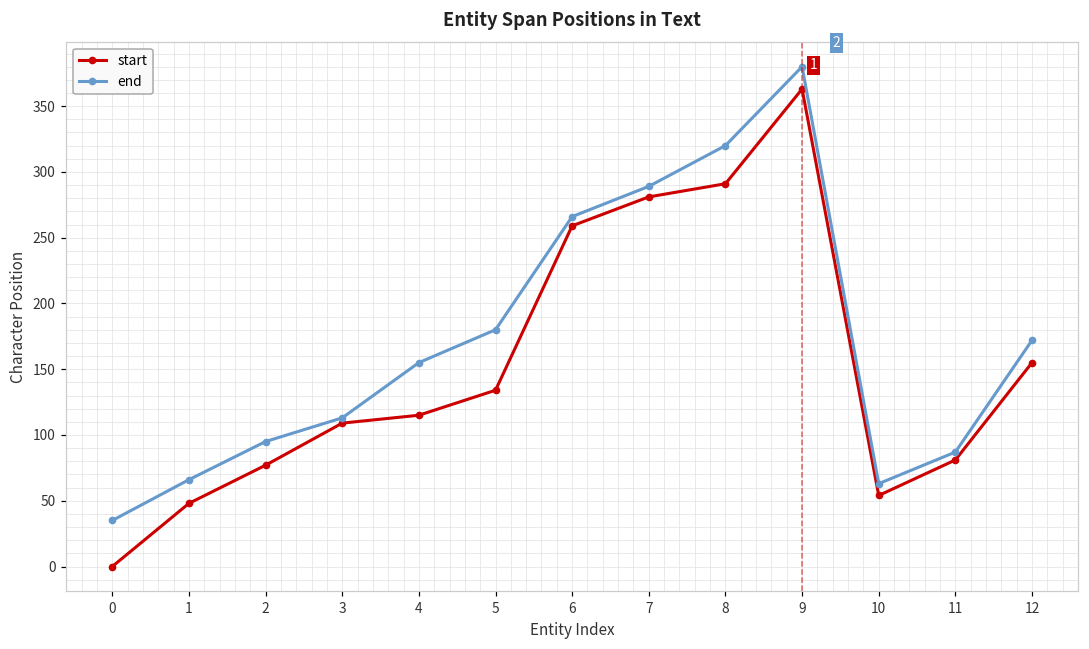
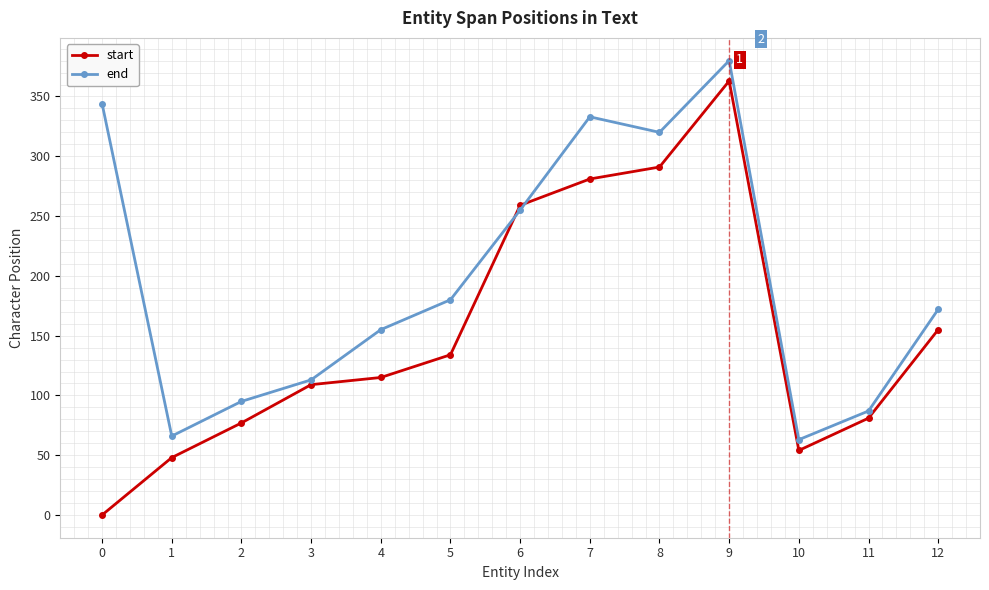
end, 0: 35 -> 344
end, 6: 266 -> 255
end, 7: 289 -> 333
